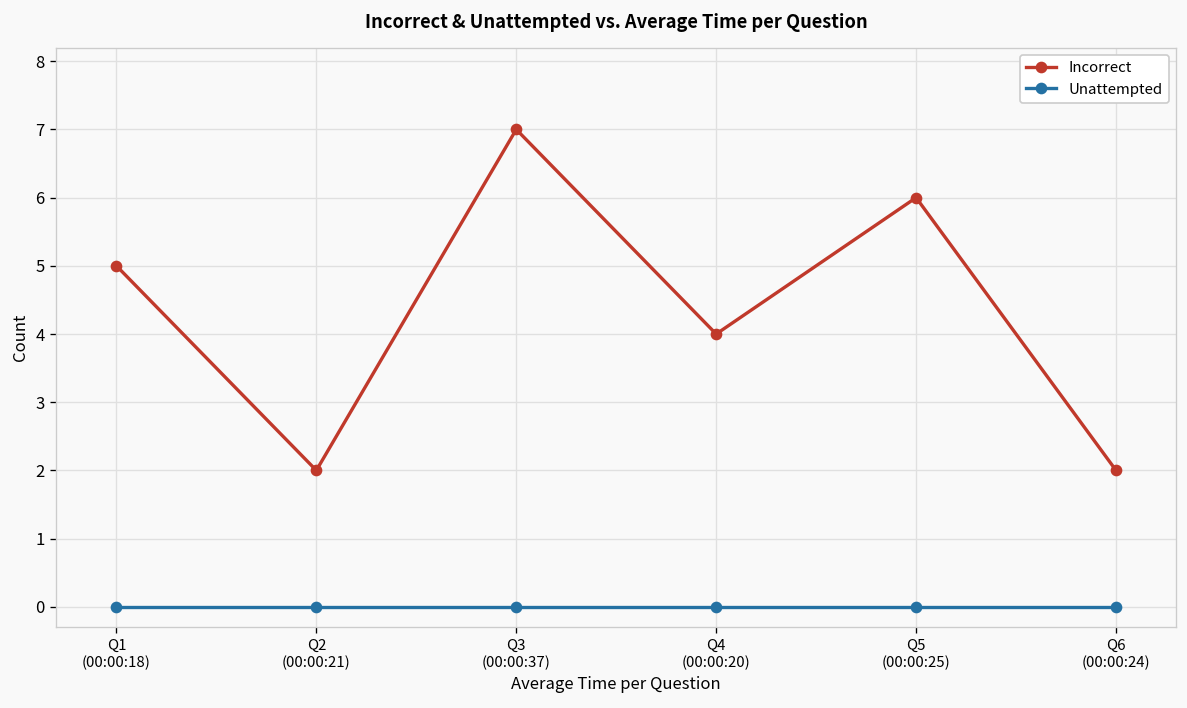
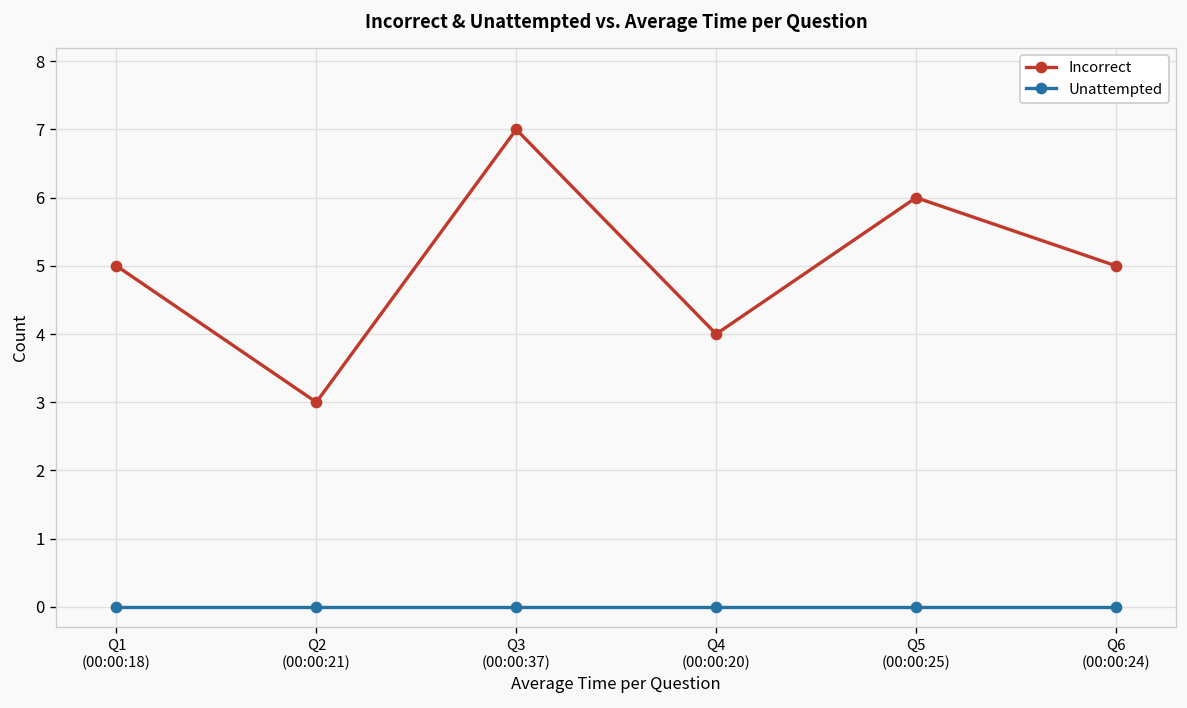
Incorrect, Q2 (00:00:21): 2 -> 3
Incorrect, Q6 (00:00:24): 2 -> 5
